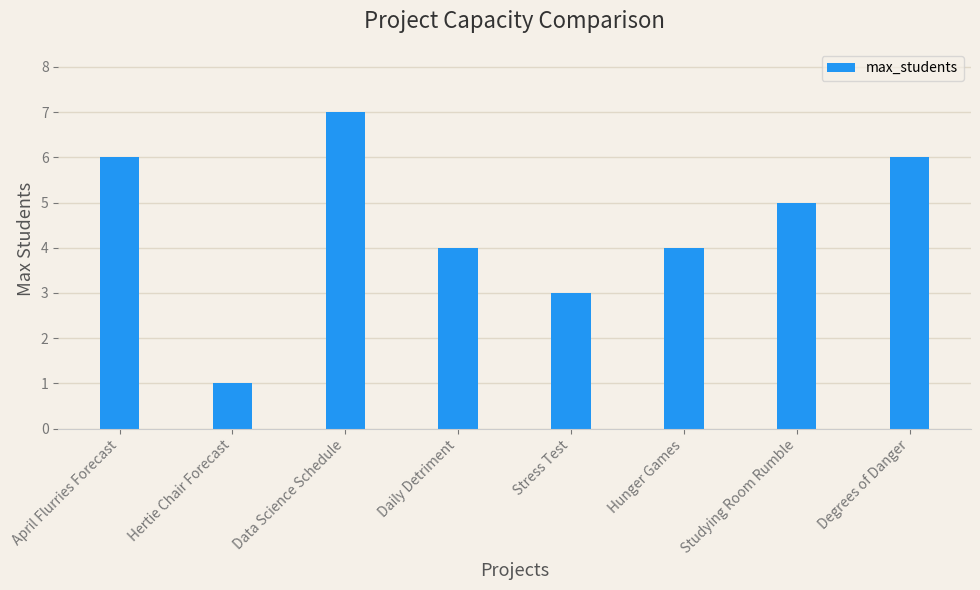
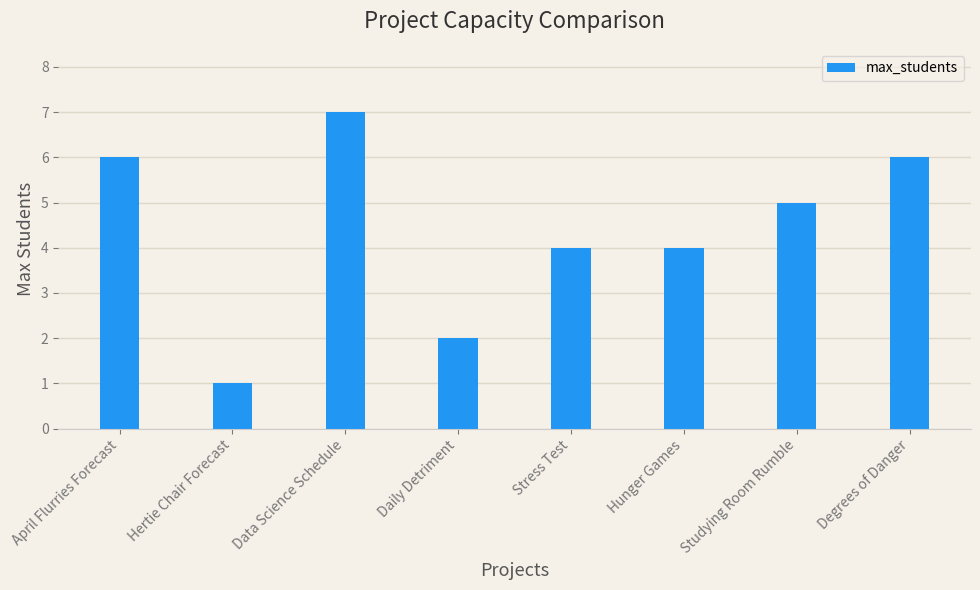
Daily Detriment: 4 -> 2
Stress Test: 3 -> 4
